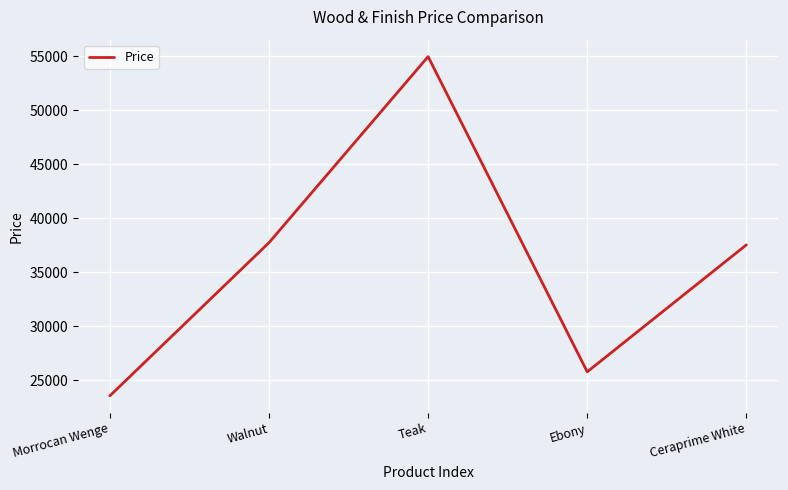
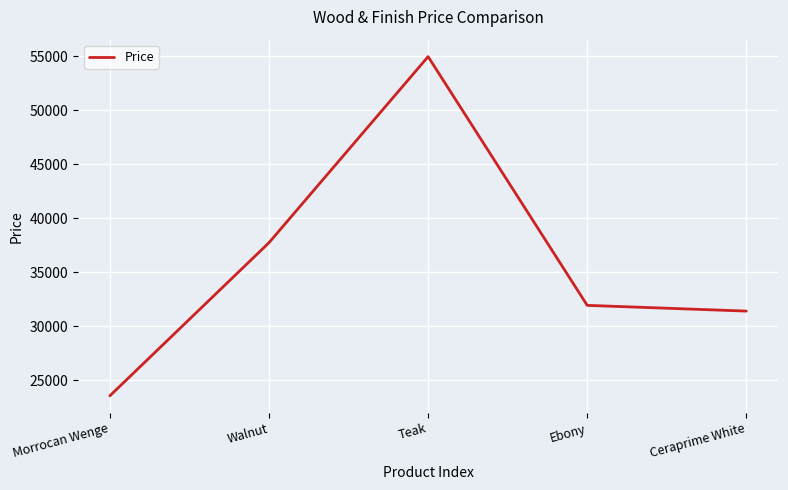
Ebony: 25800 -> 32000
Ceraprime White: 37600 -> 31400
